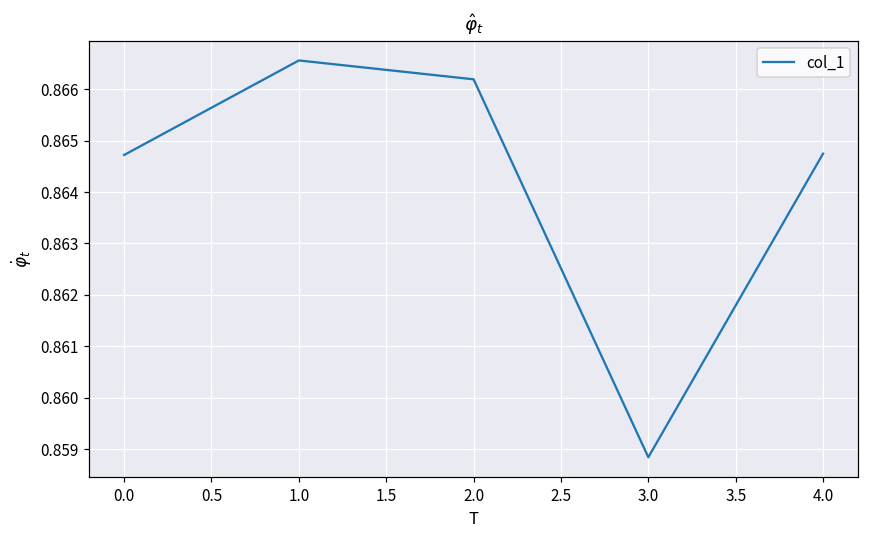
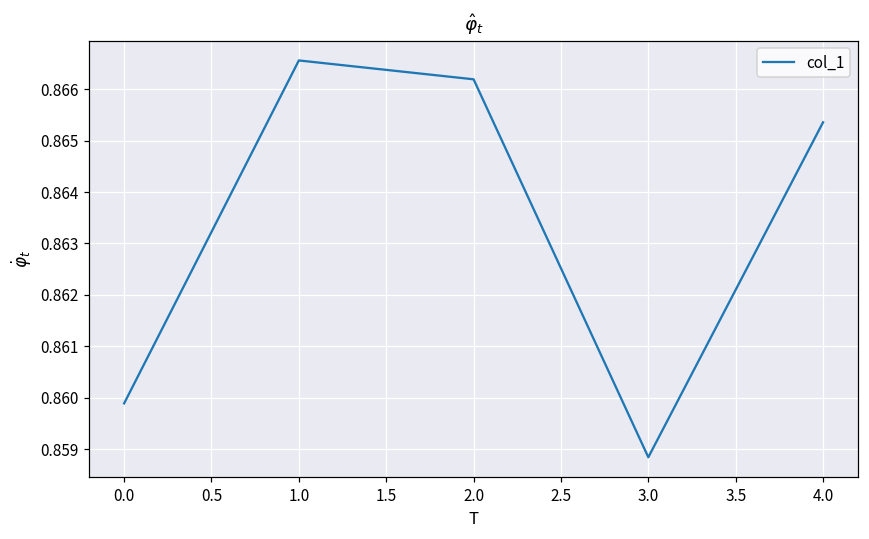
0.0: 0.8647 -> 0.8599
4.0: 0.8647 -> 0.8654
